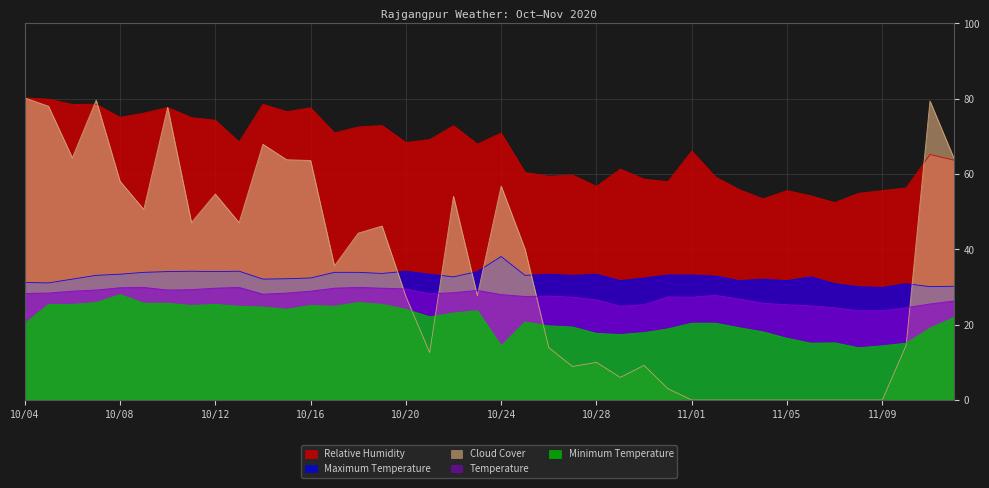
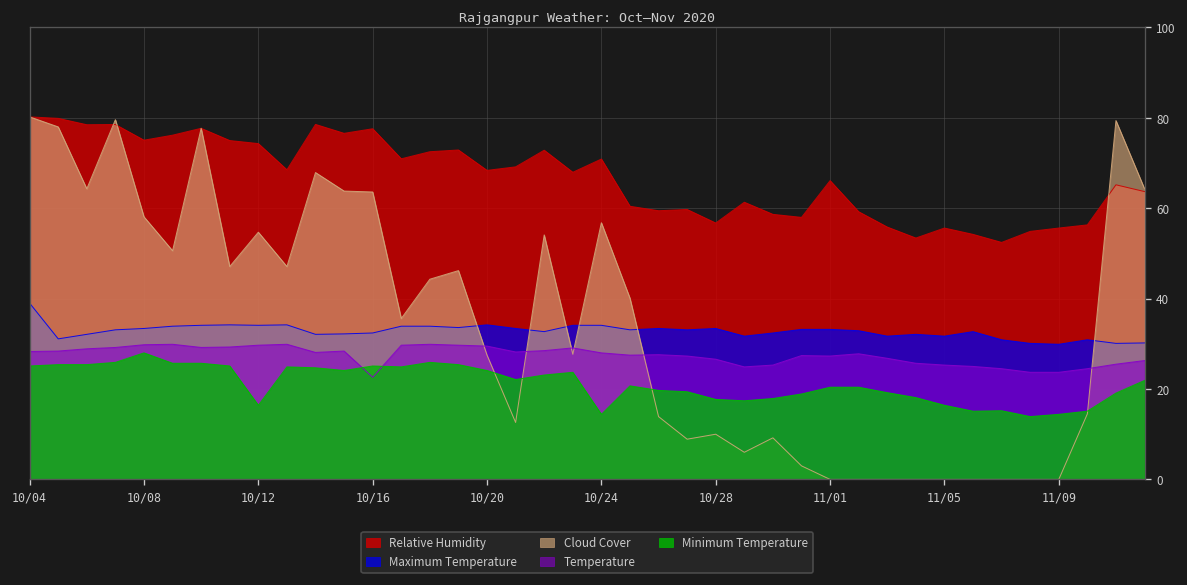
Maximum Temperature, 10/04: 31 -> 39
Minimum Temperature, 10/04: 20 -> 25
Minimum Temperature, 10/12: 25 -> 16
Temperature, 10/16: 29 -> 23
Maximum Temperature, 10/24: 38 -> 34
